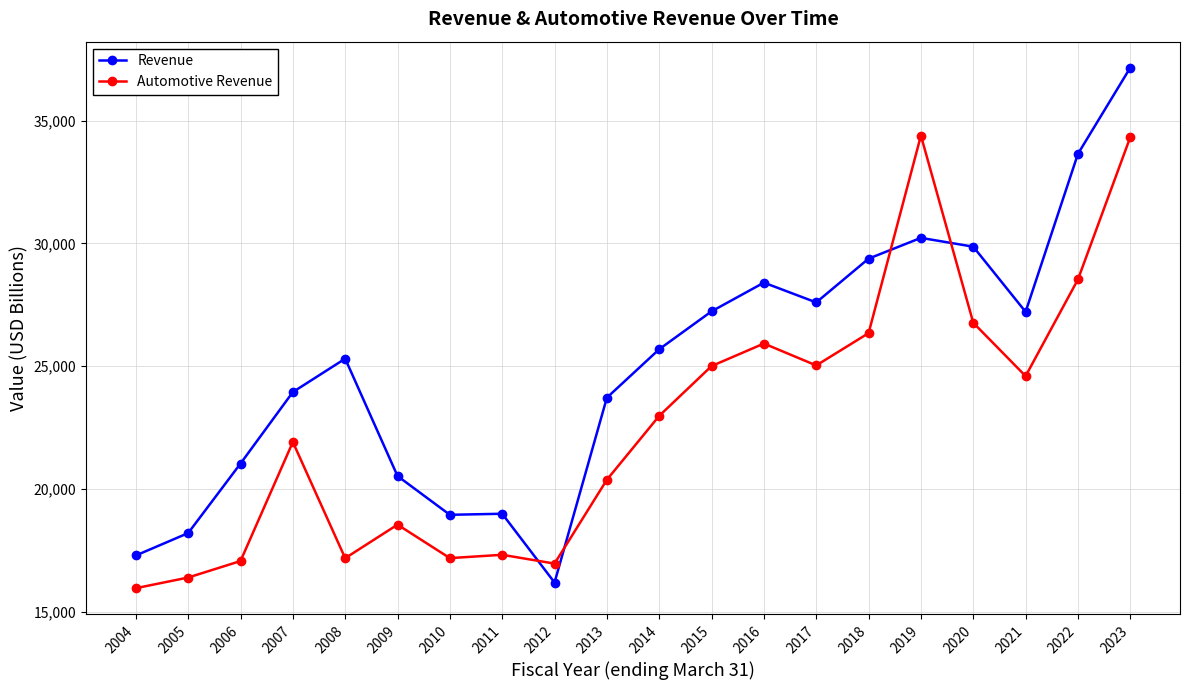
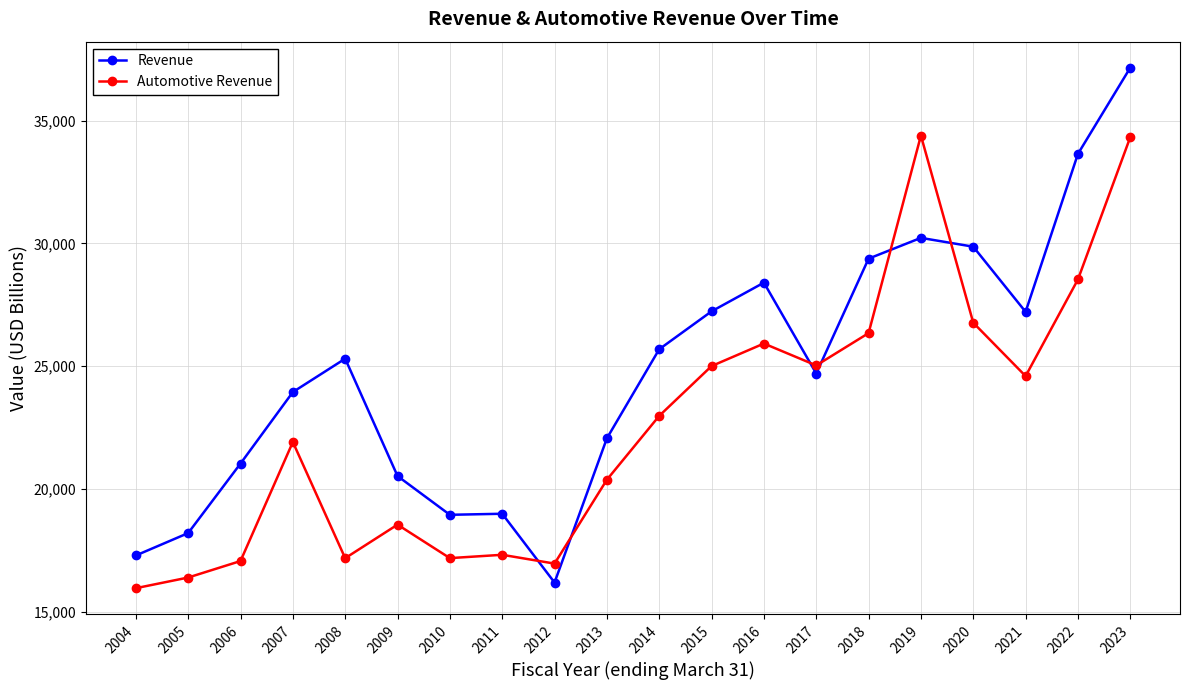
Revenue, 2013: 23,700 -> 22,100
Revenue, 2017: 27,600 -> 24,700
